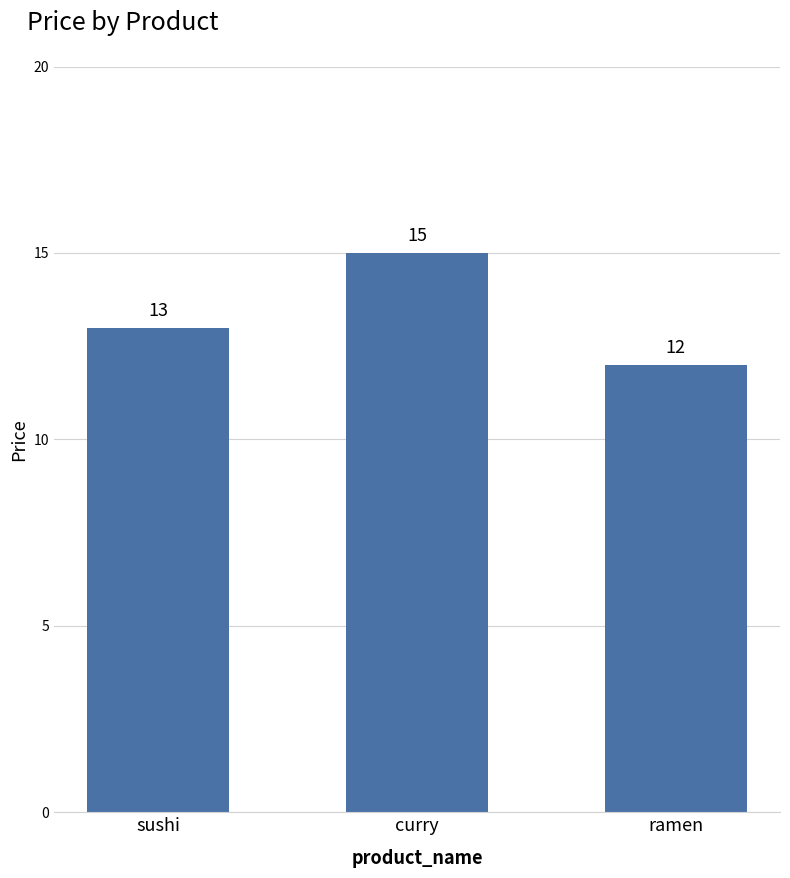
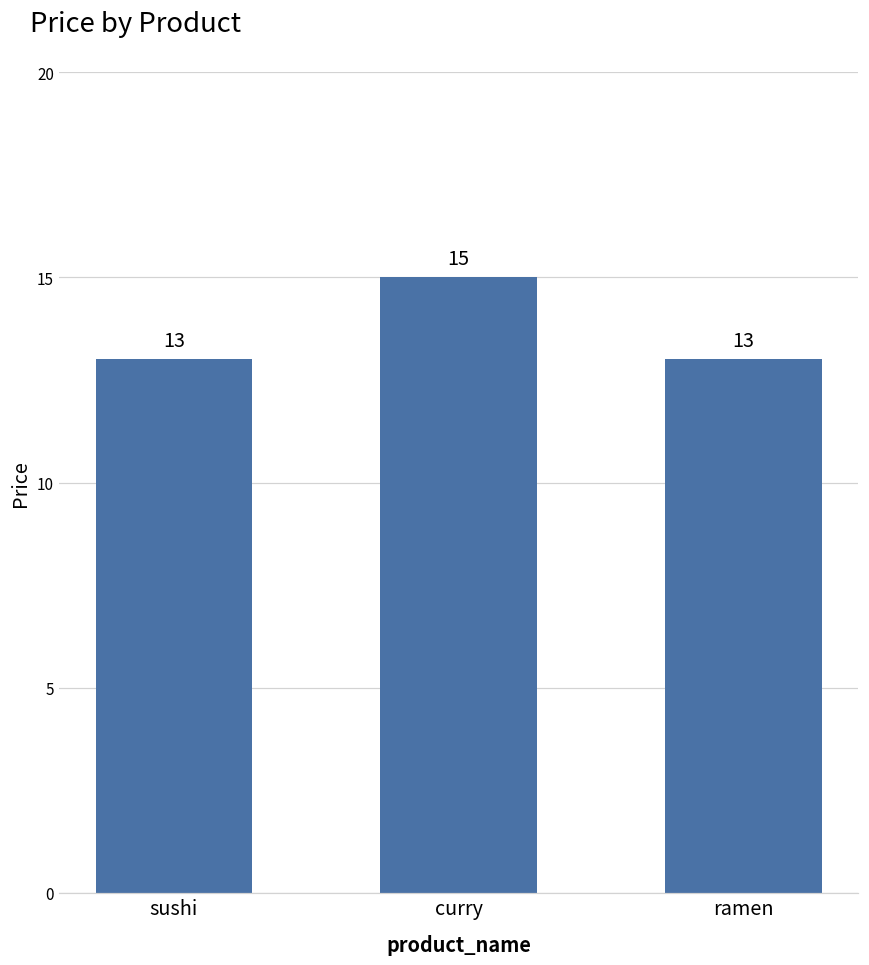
ramen: 12 -> 13
